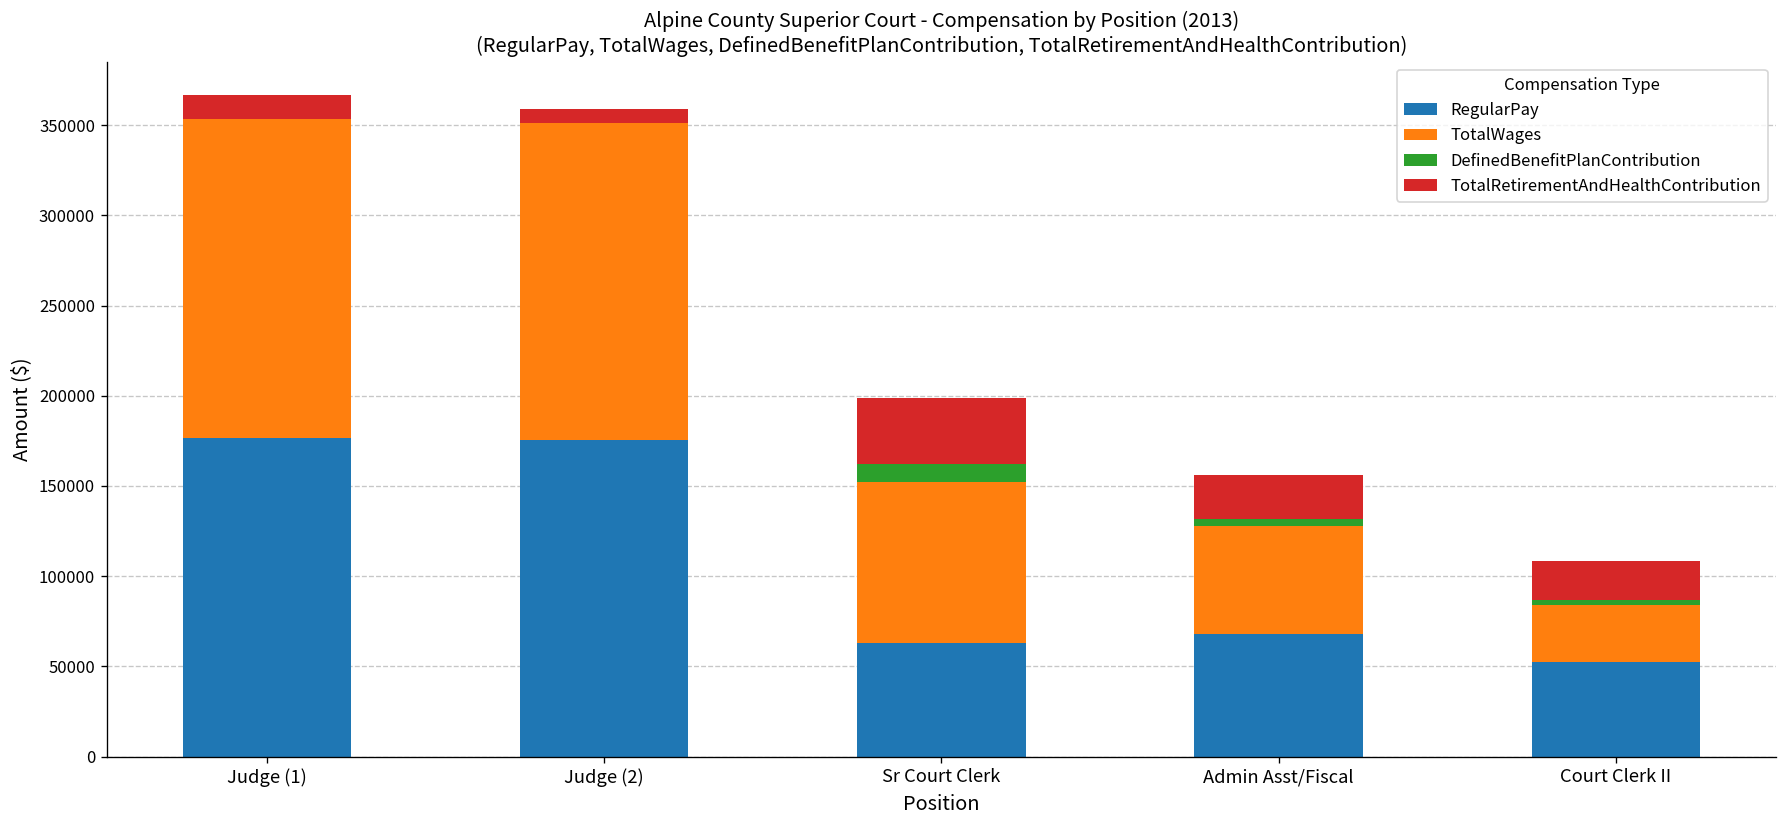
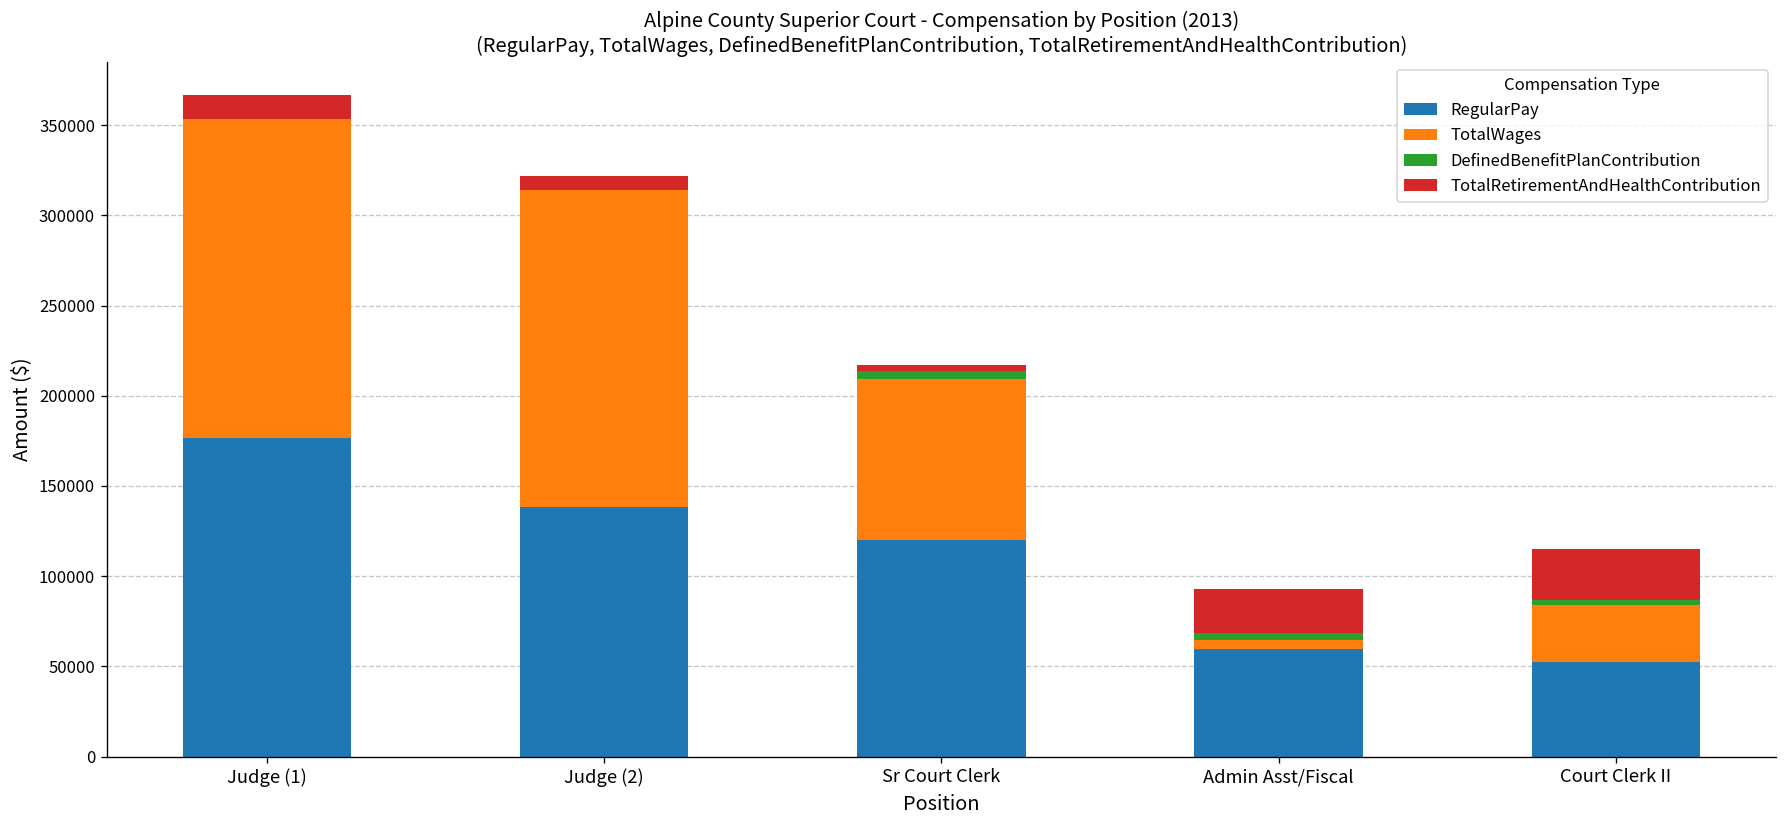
RegularPay, Judge (2): 176000 -> 139000
RegularPay, Sr Court Clerk: 63000 -> 120000
DefinedBenefitPlanContribution, Sr Court Clerk: 10000 -> 4000
TotalRetirementAndHealthContribution, Sr Court Clerk: 37000 -> 3000
RegularPay, Admin Asst/Fiscal: 68000 -> 60000
TotalWages, Admin Asst/Fiscal: 60000 -> 5000
TotalRetirementAndHealthContribution, Court Clerk II: 22000 -> 28000
